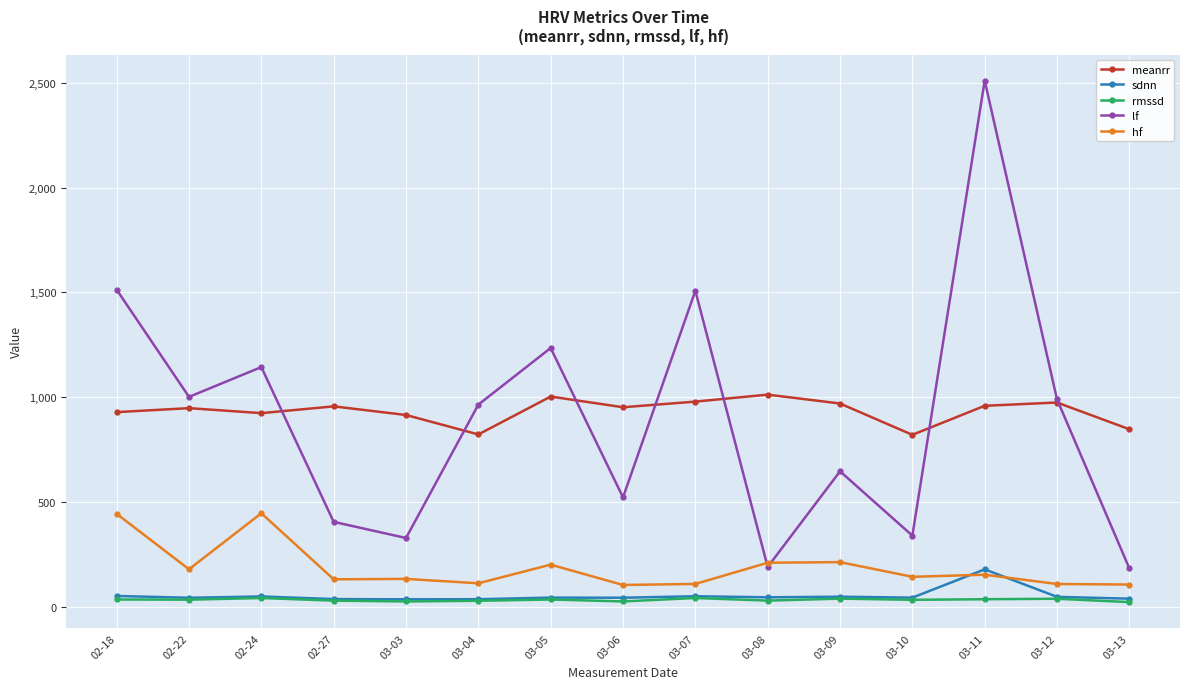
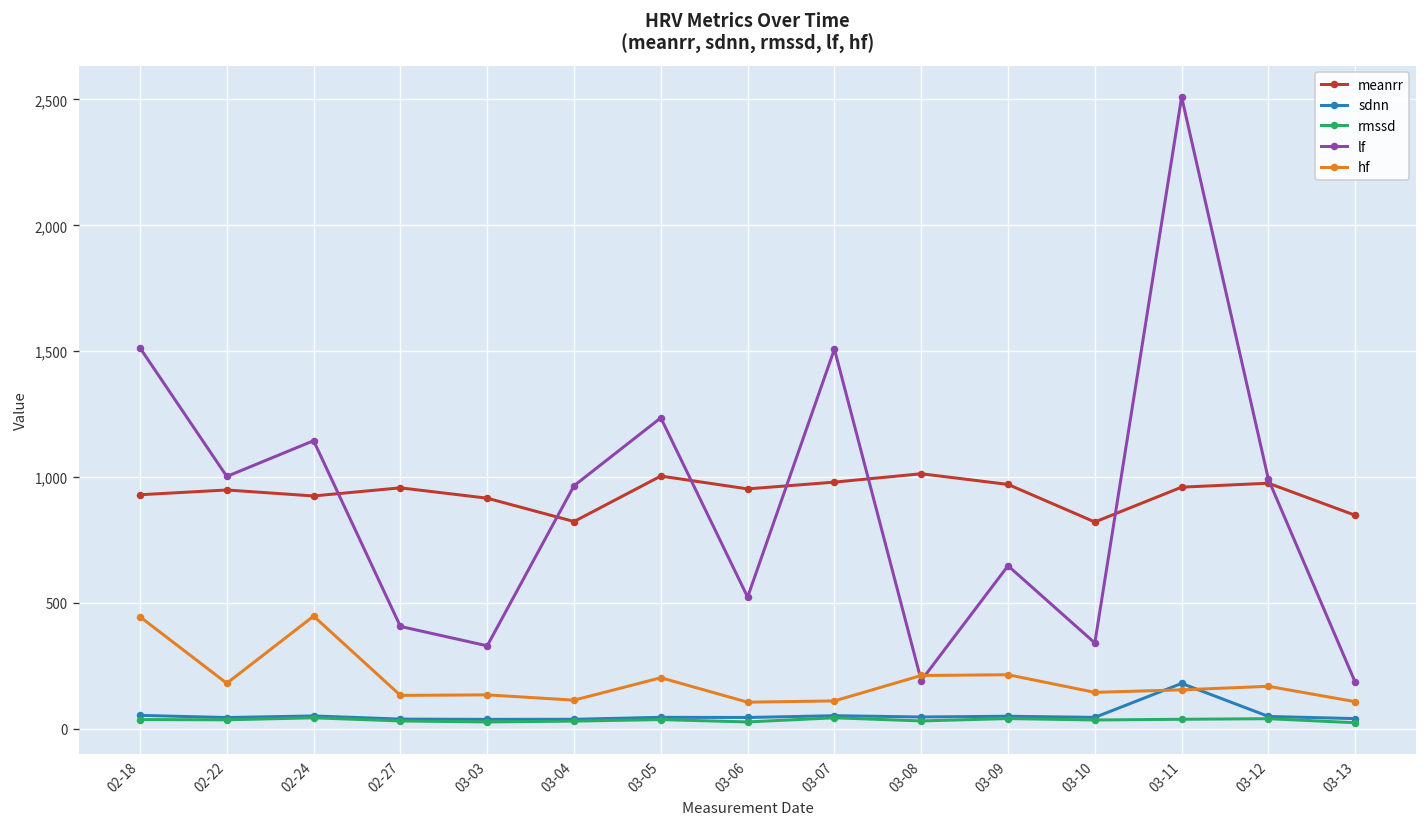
hf, 03-12: 110 -> 170
